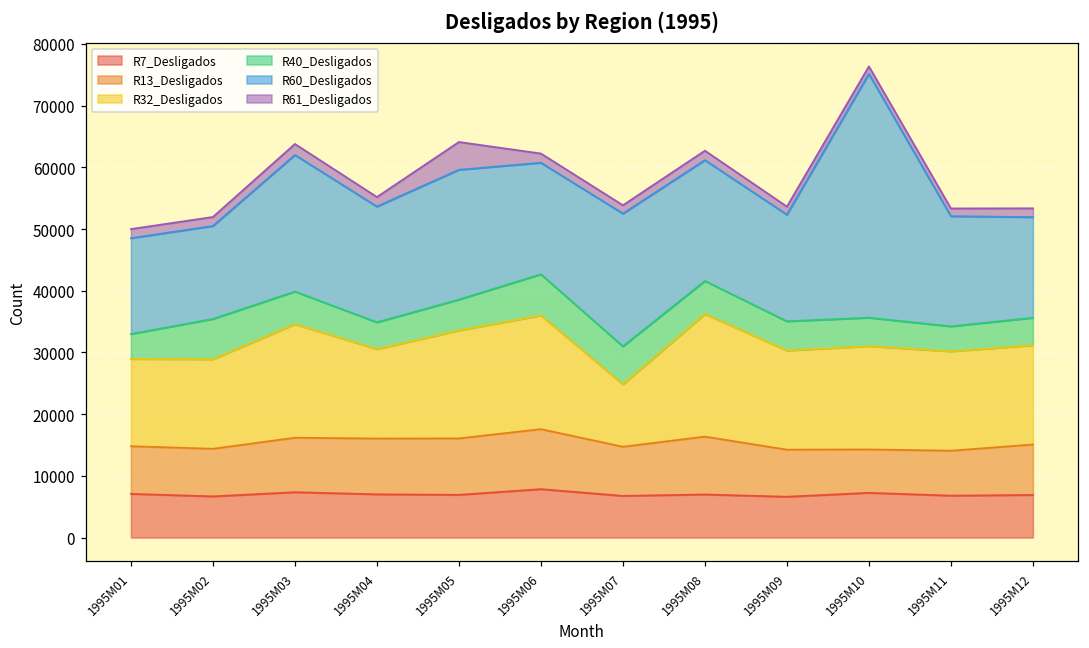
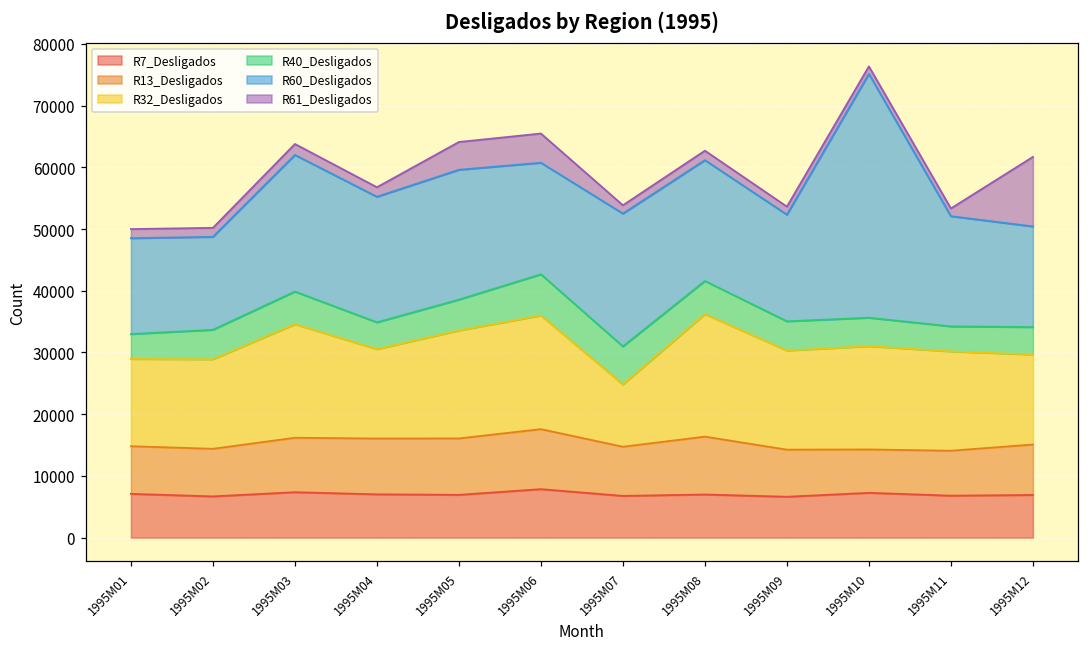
R40_Desligados, 1995M02: 7000 -> 5000
R60_Desligados, 1995M04: 19000 -> 20000
R61_Desligados, 1995M06: 1000 -> 5000
R32_Desligados, 1995M12: 16000 -> 15000
R61_Desligados, 1995M12: 1000 -> 11000
